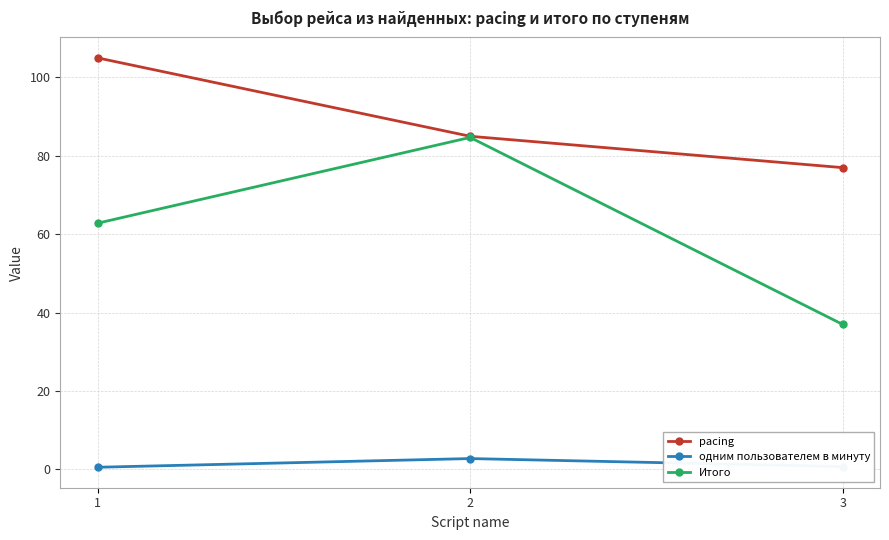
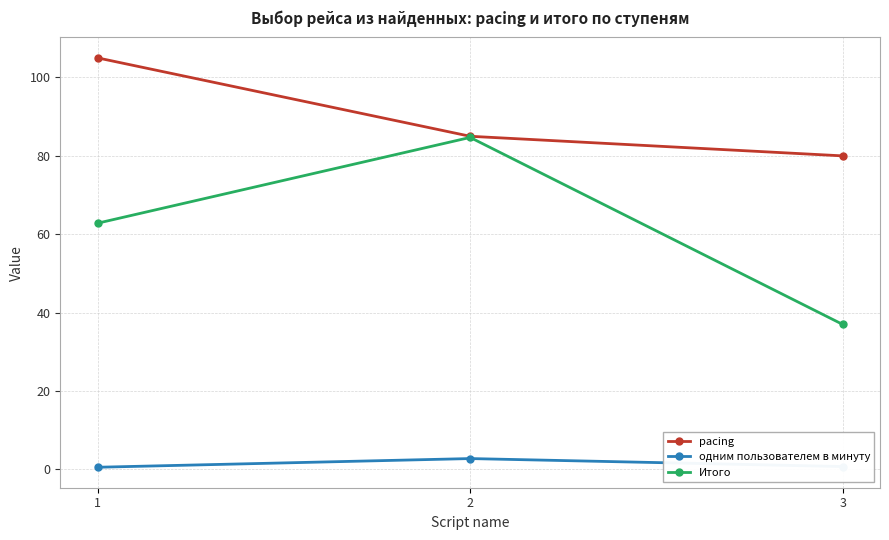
pacing, 3: 77 -> 80
